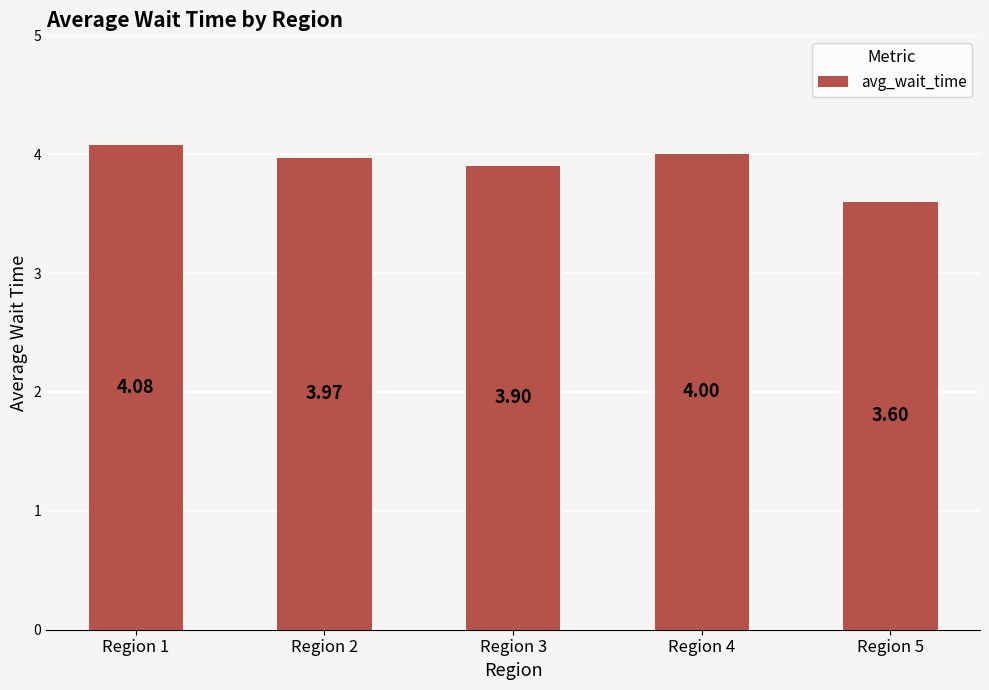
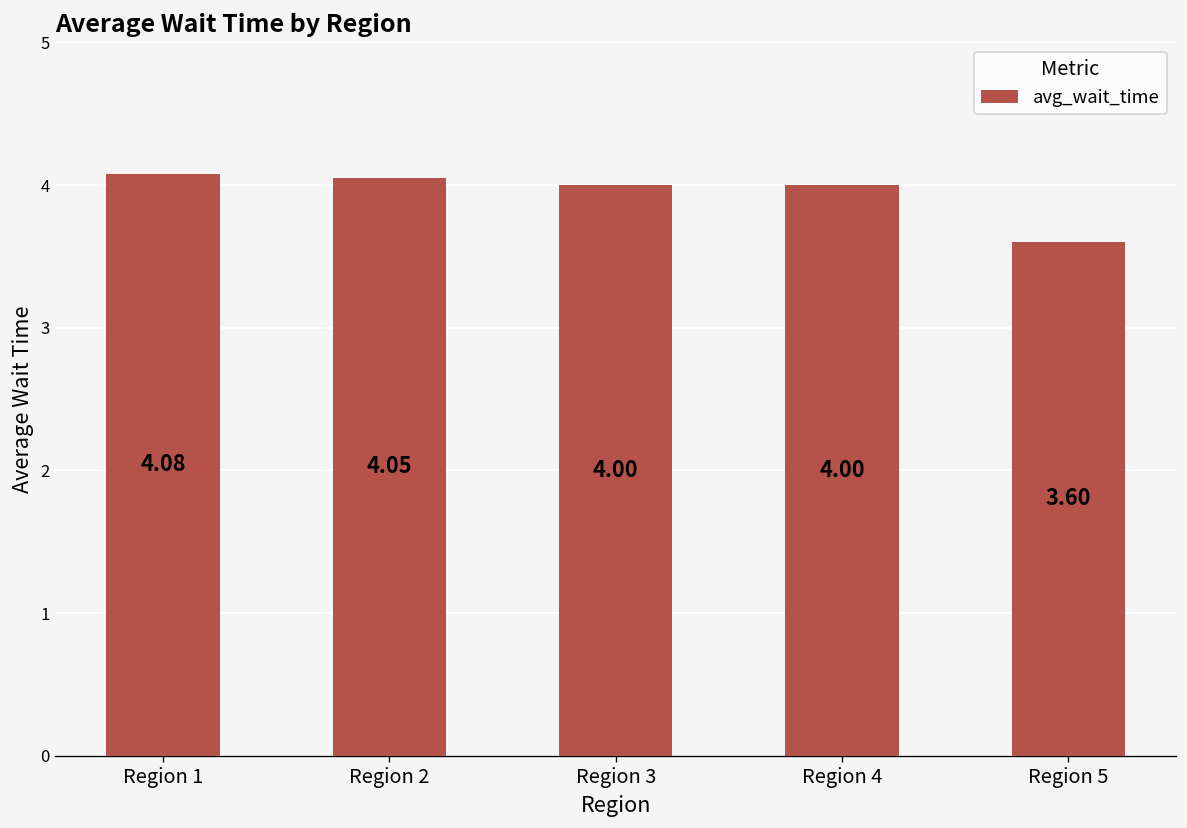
Region 2: 3.97 -> 4.05
Region 3: 3.90 -> 4.00
